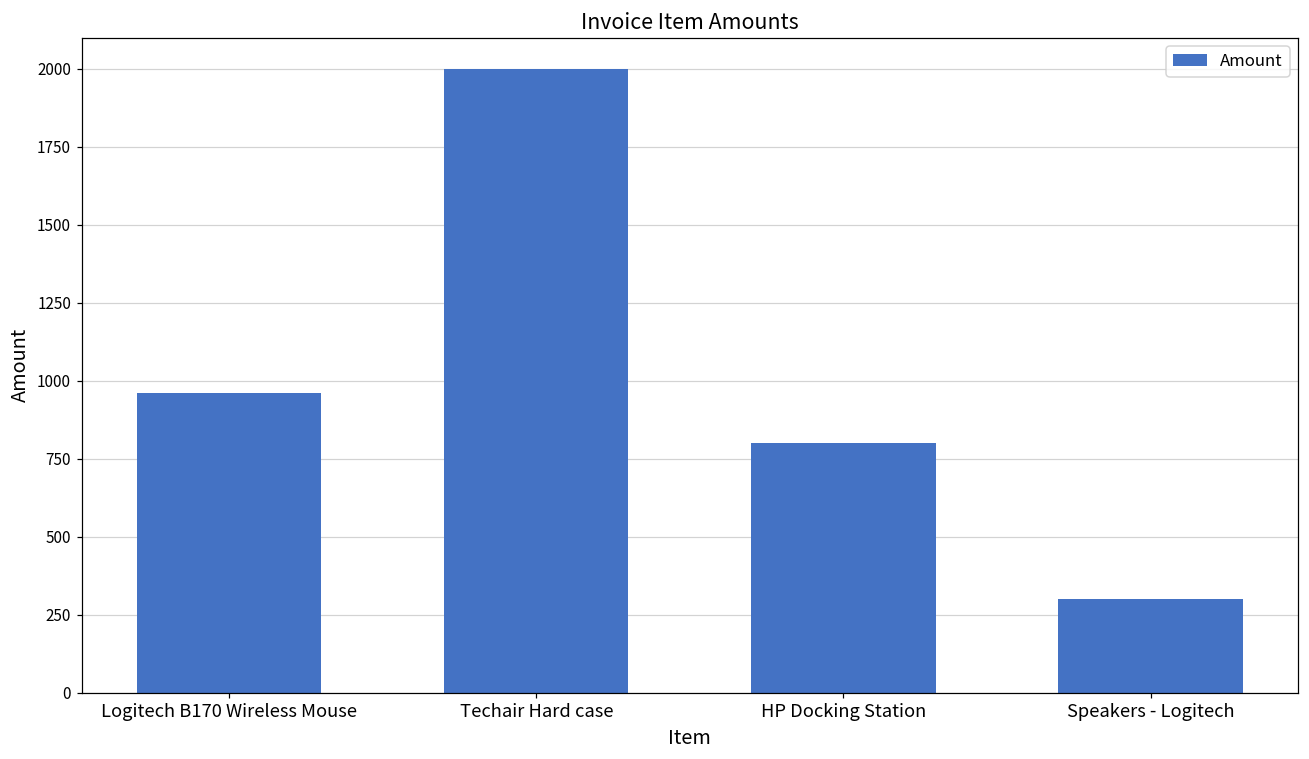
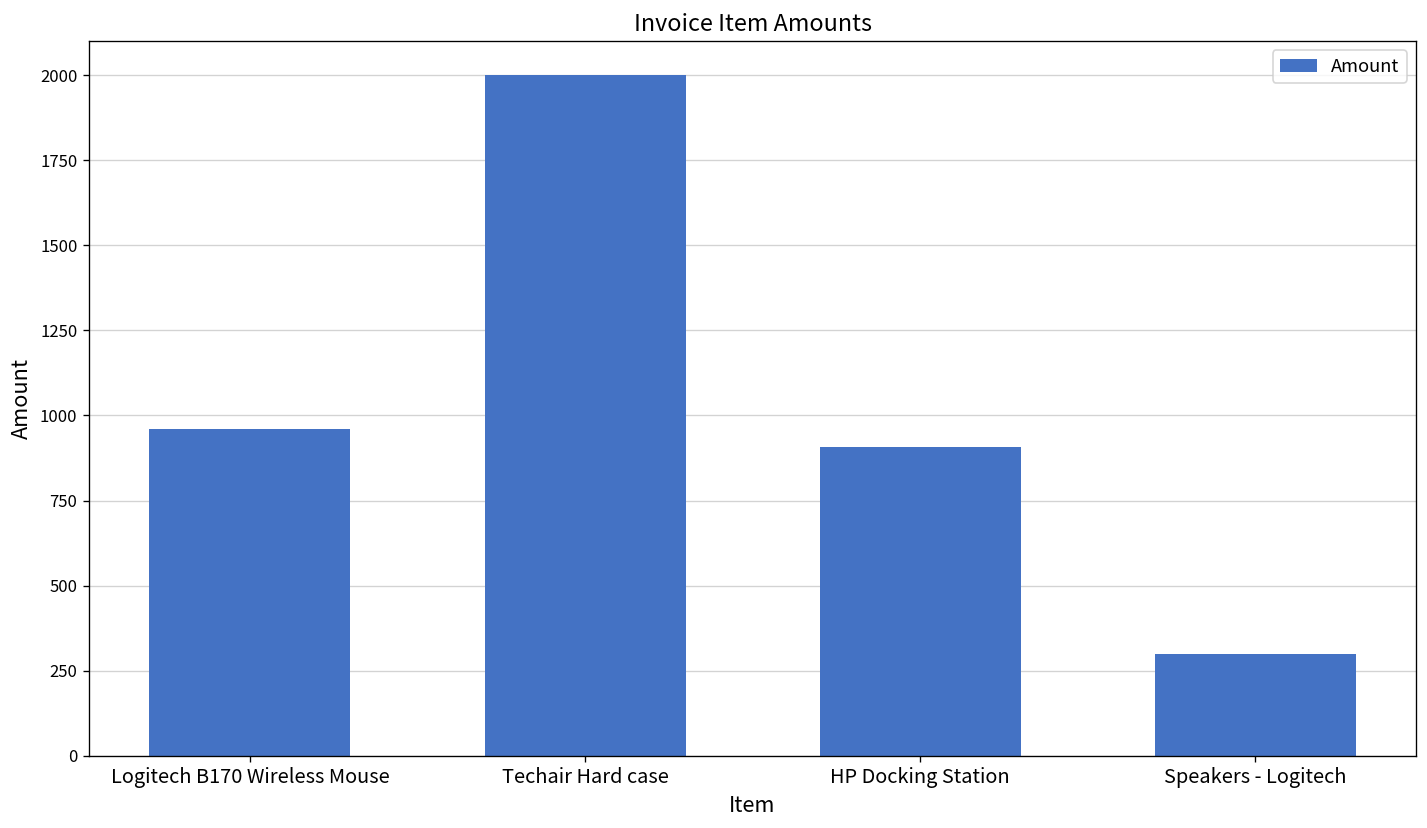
HP Docking Station: 800 -> 910
